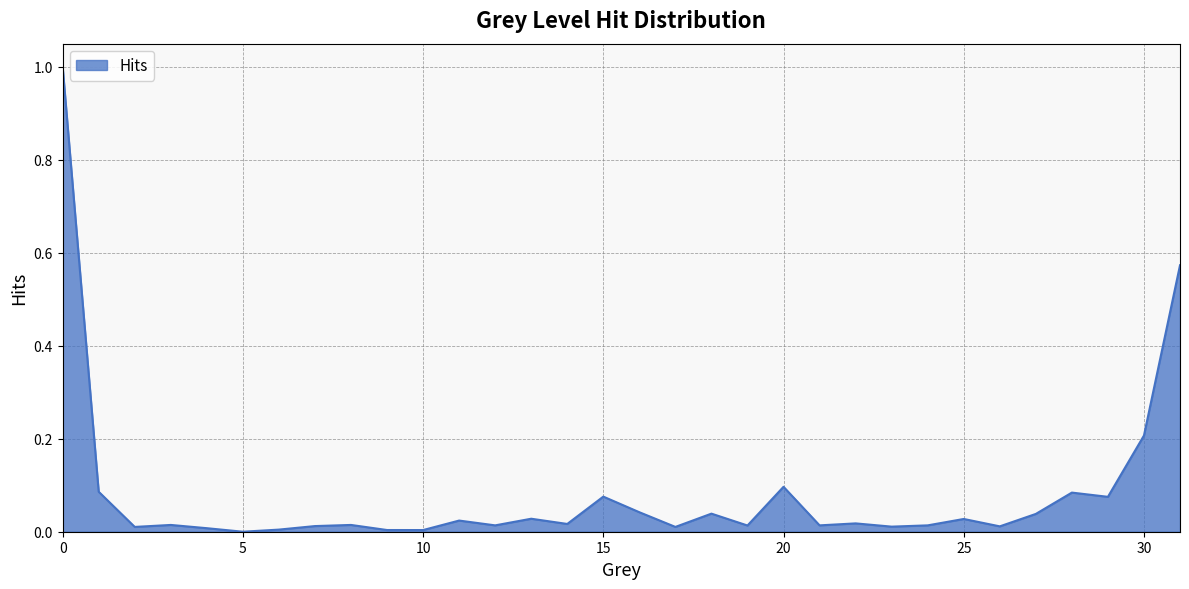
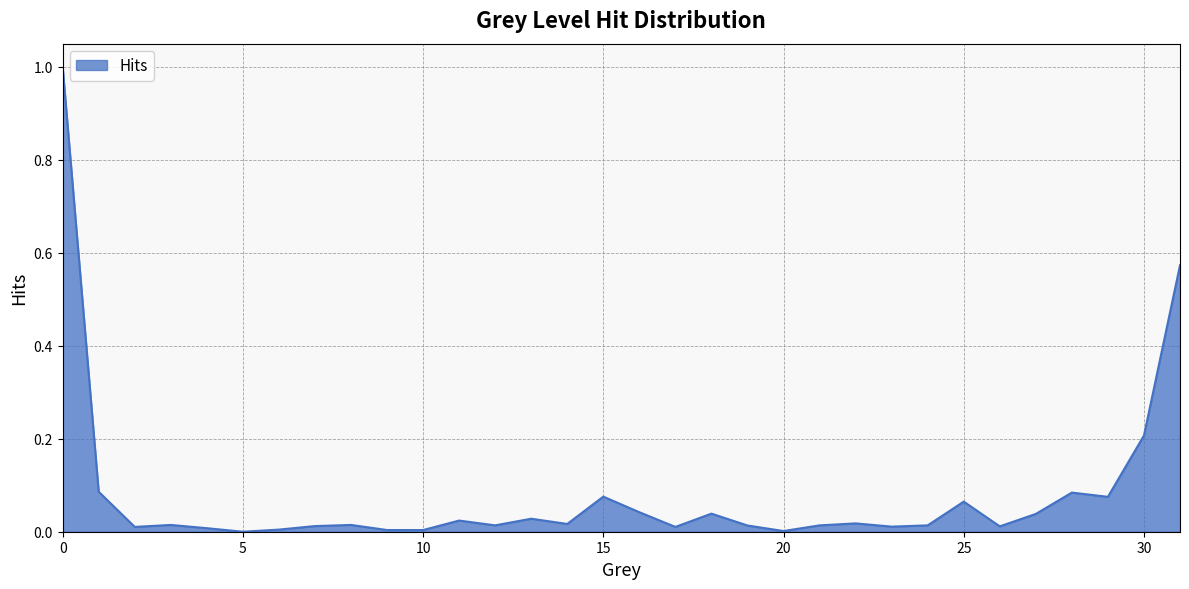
20: 0.10 -> 0.00
25: 0.03 -> 0.06
